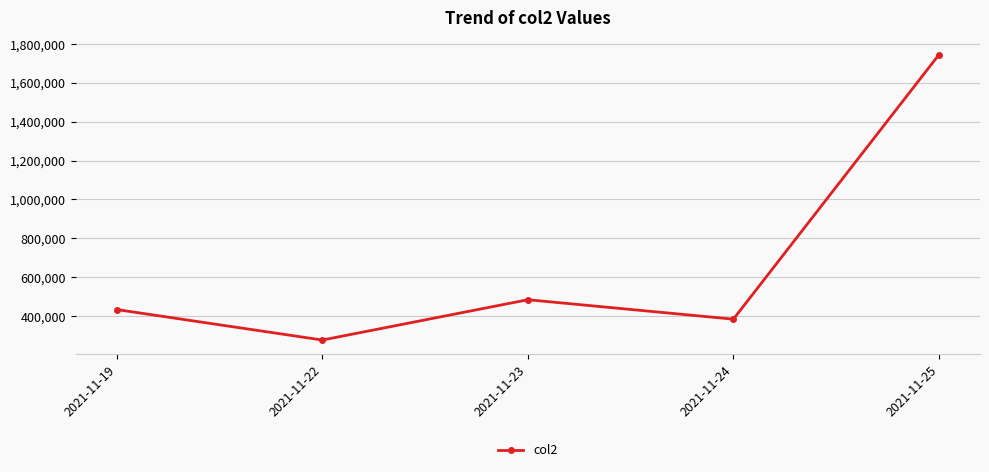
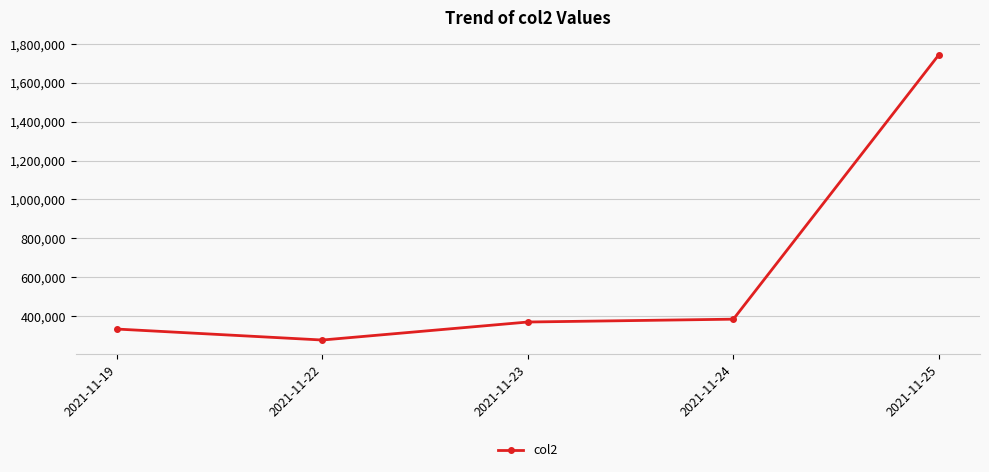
2021-11-19: 430,000 -> 330,000
2021-11-23: 480,000 -> 370,000
